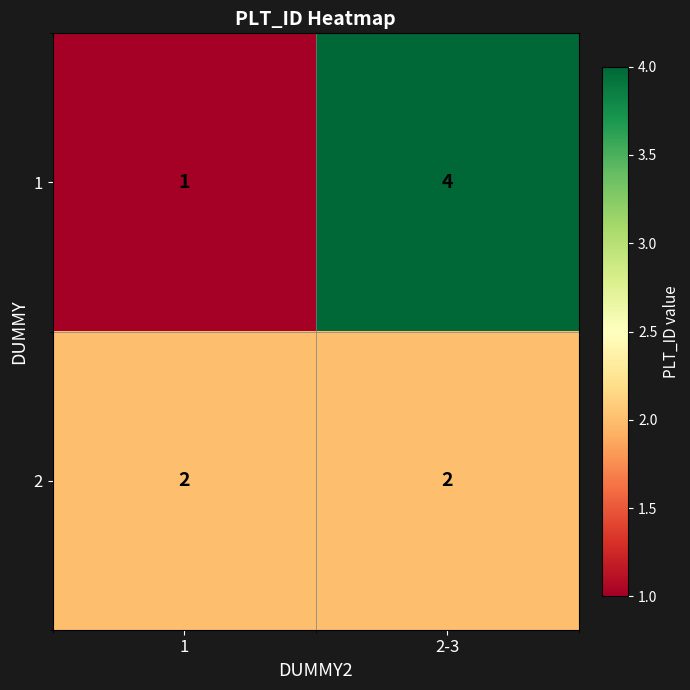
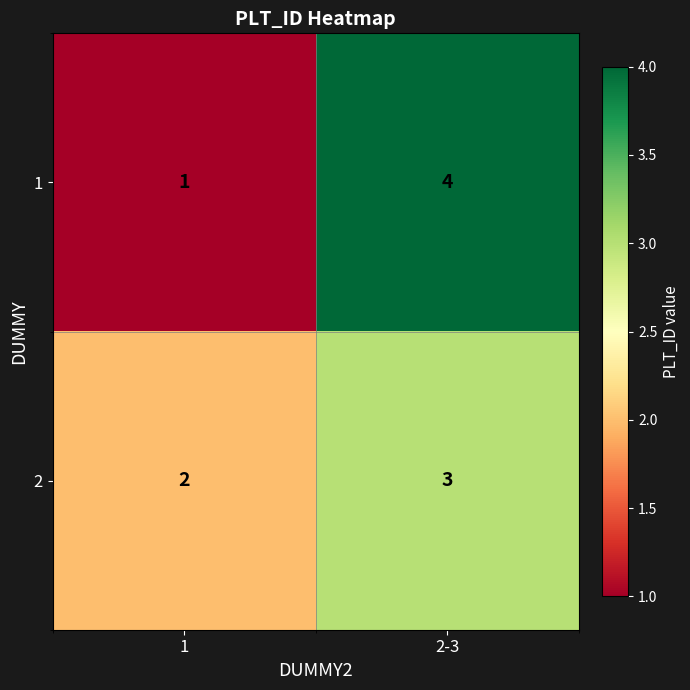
2, 2-3: 2 -> 3
